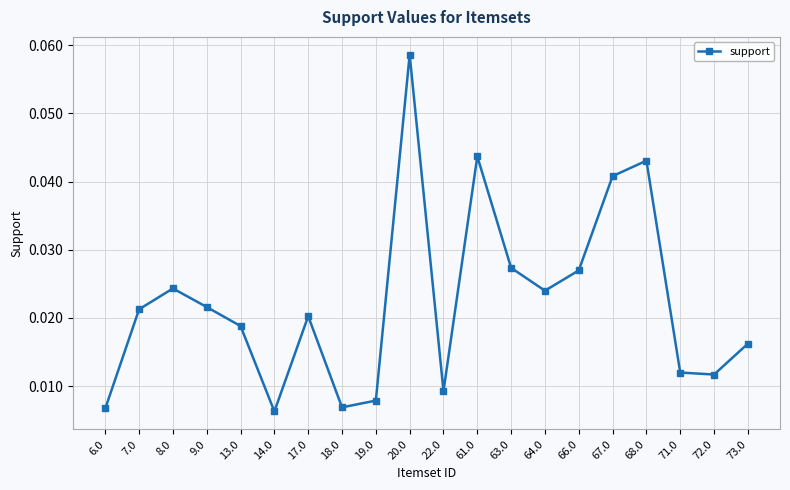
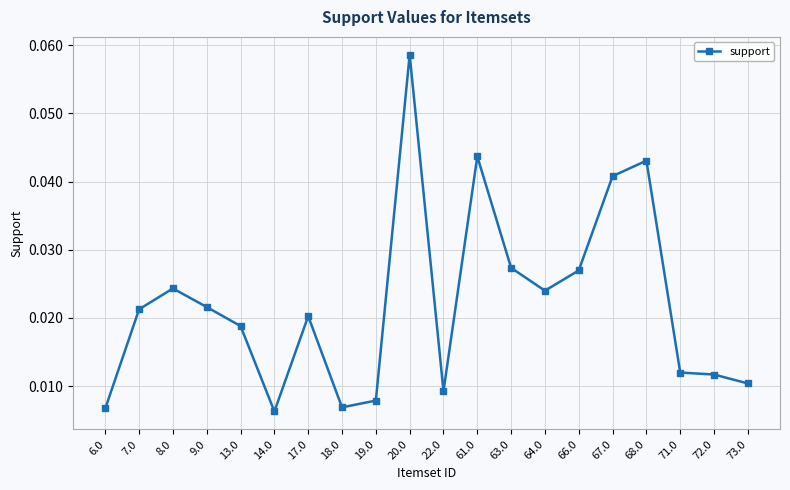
73.0: 0.016 -> 0.010
